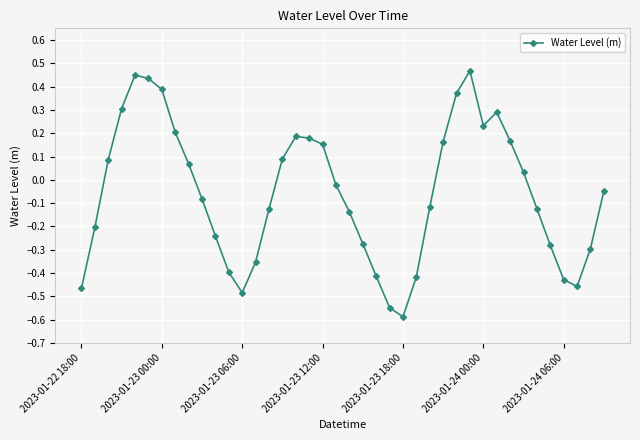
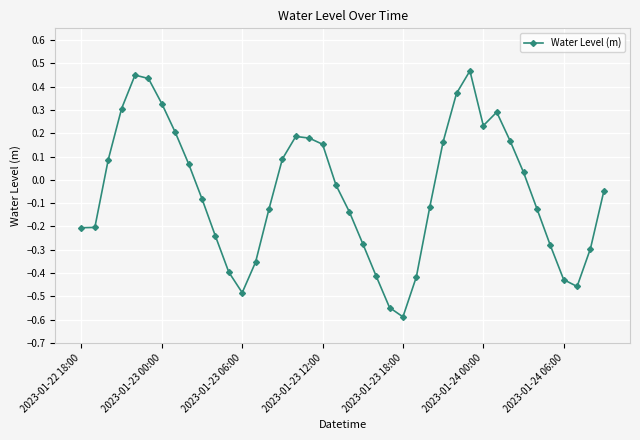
2023-01-22 18:00: -0.47 -> -0.21
2023-01-23 00:00: 0.39 -> 0.33
